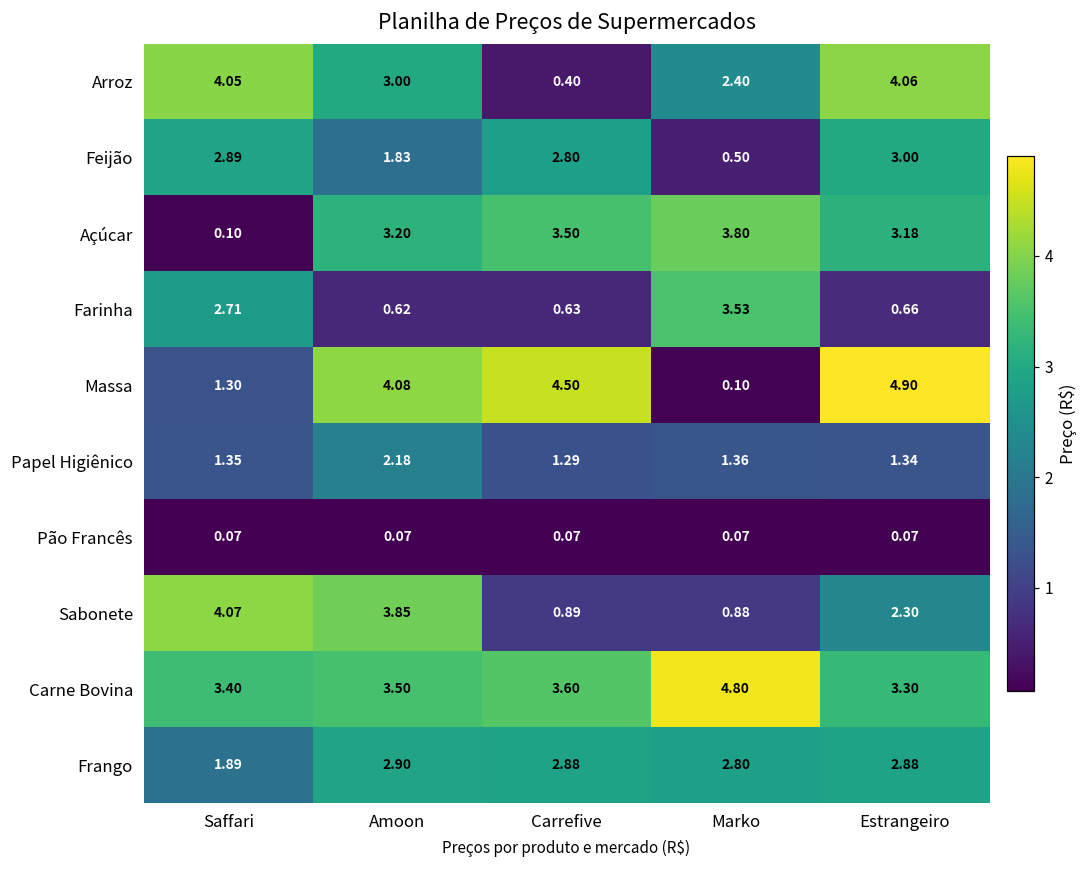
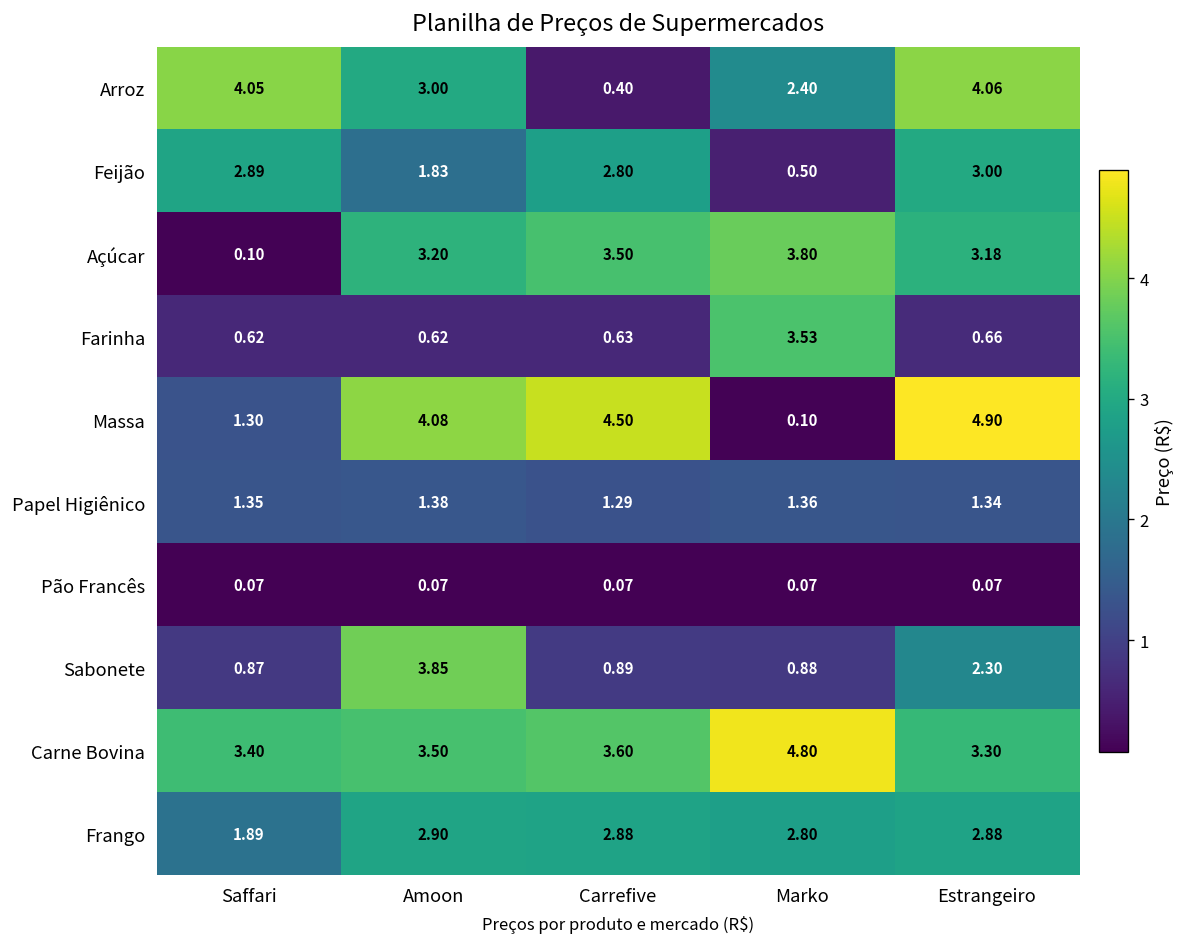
Farinha, Saffari: 2.71 -> 0.62
Papel Higiênico, Amoon: 2.18 -> 1.38
Sabonete, Saffari: 4.07 -> 0.87
